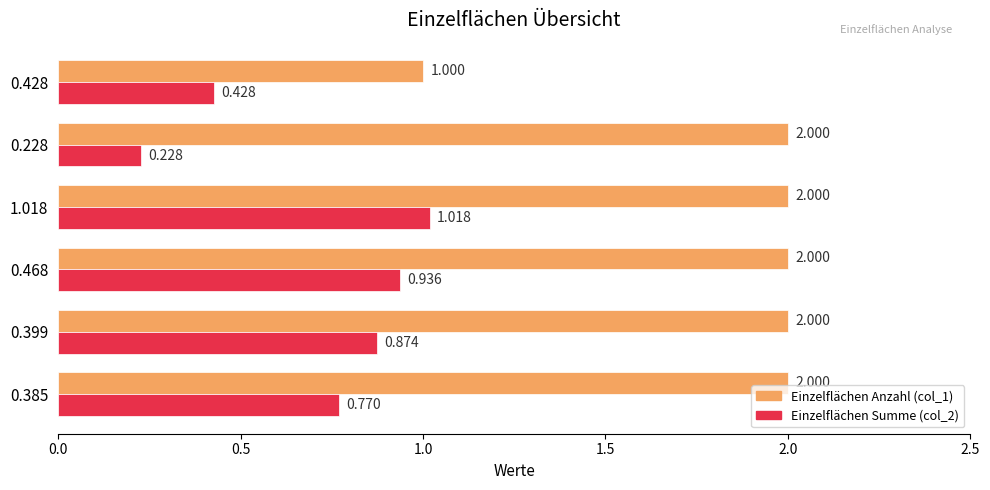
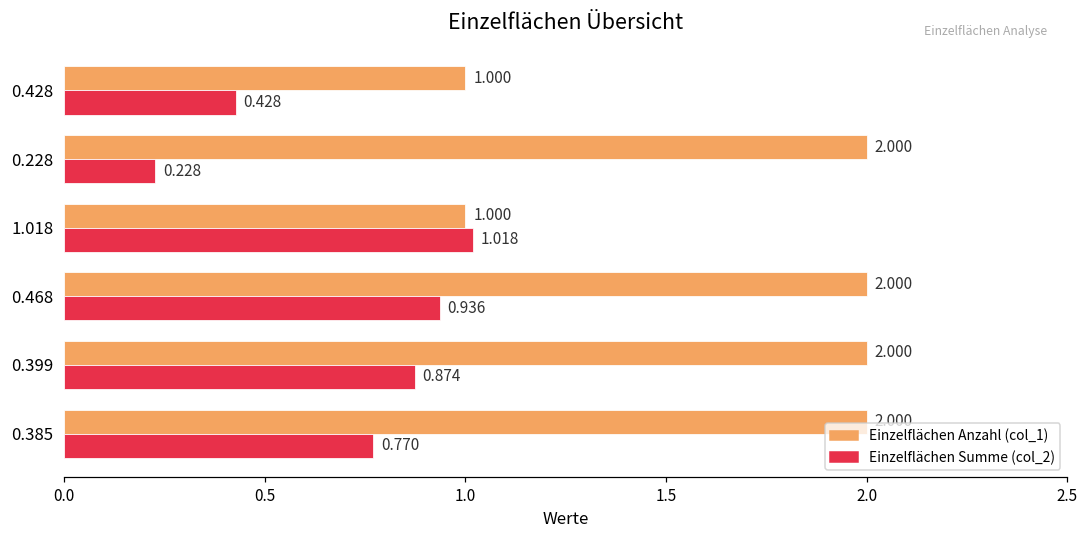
Einzelflächen Anzahl (col_1), 1.018: 2.000 -> 1.000
